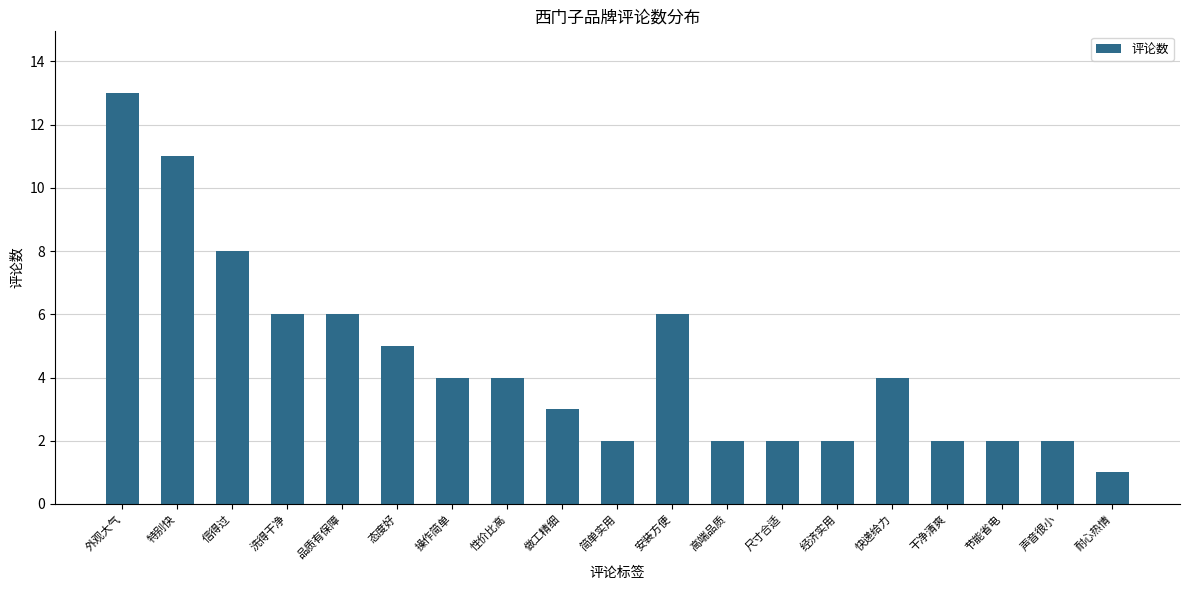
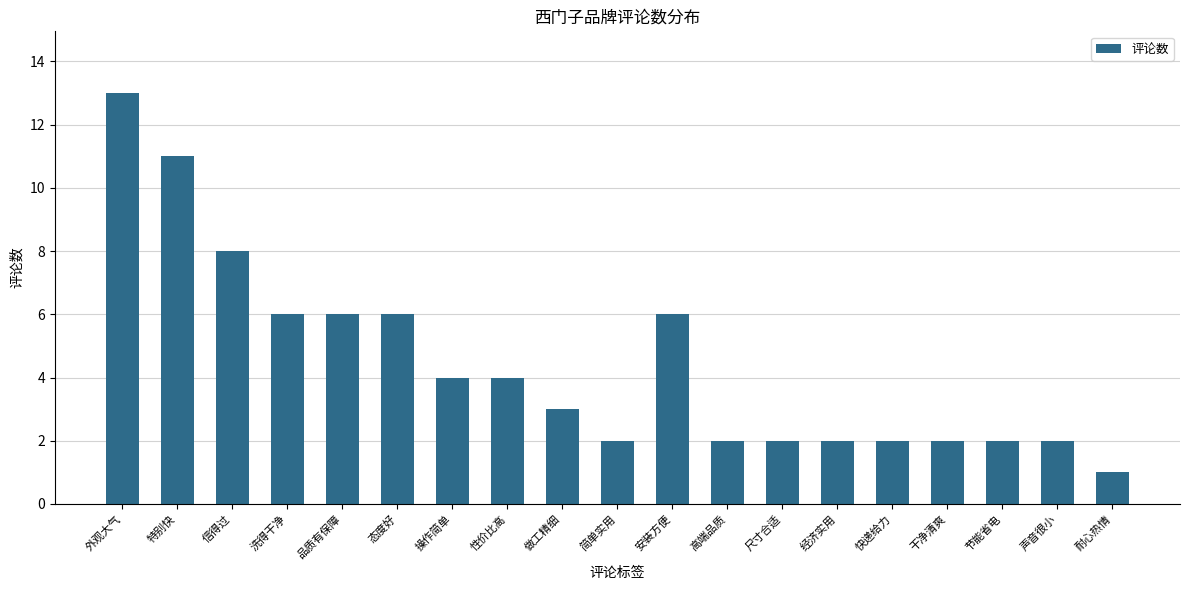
态度好: 5 -> 6
快递给力: 4 -> 2
